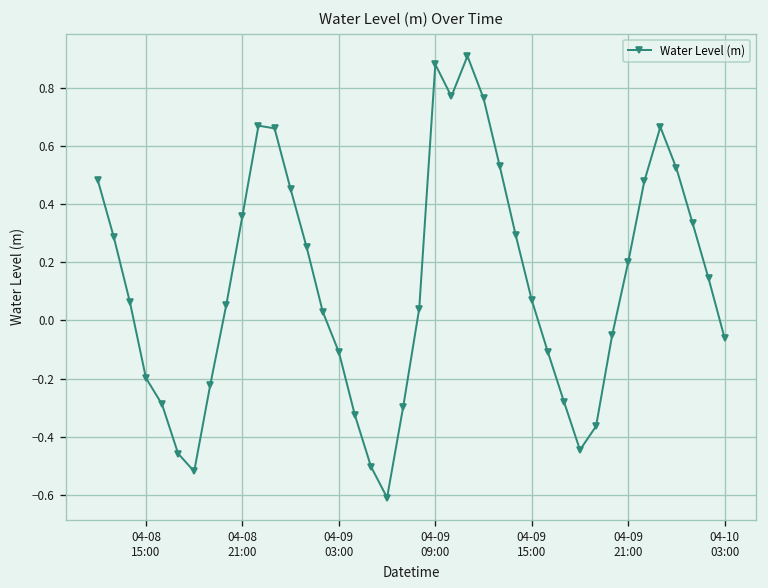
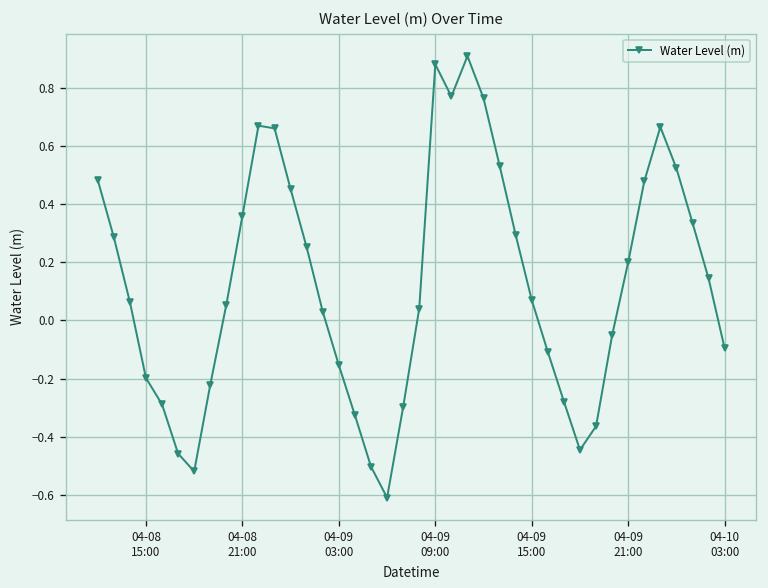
04-09 03:00: -0.11 -> -0.15
04-10 03:00: -0.06 -> -0.10
